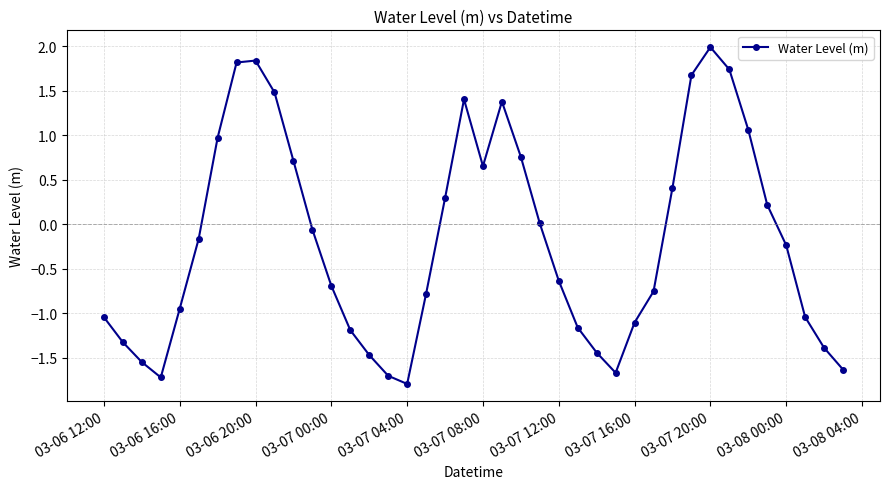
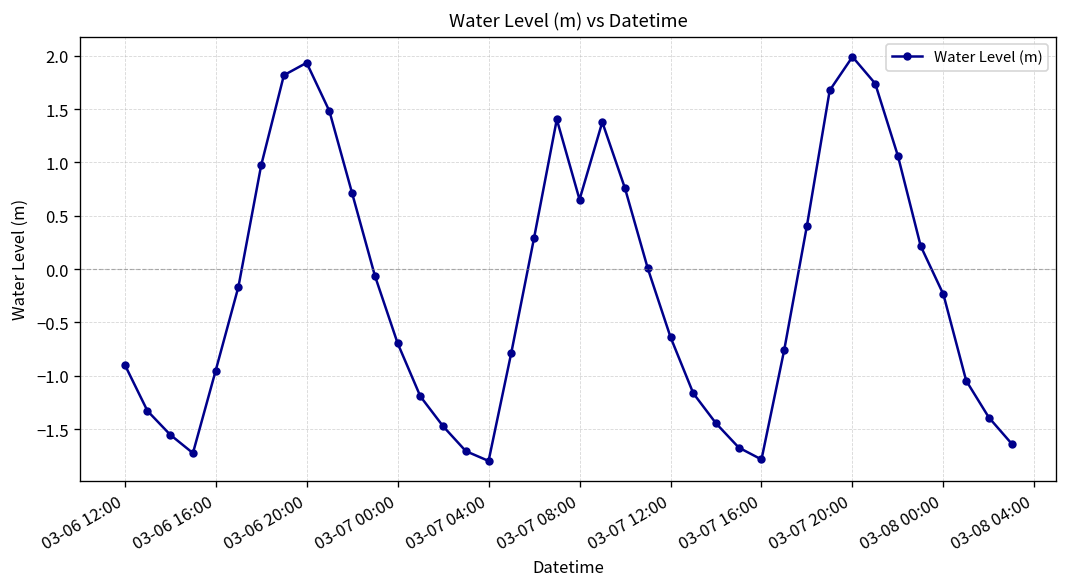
03-06 12:00: -1.0 -> -0.9
03-06 20:00: 1.8 -> 1.9
03-07 16:00: -1.1 -> -1.8
